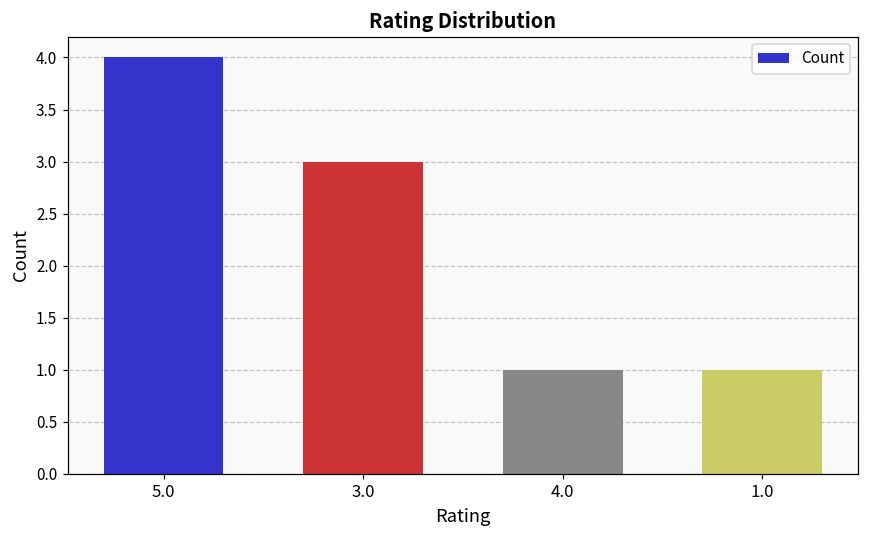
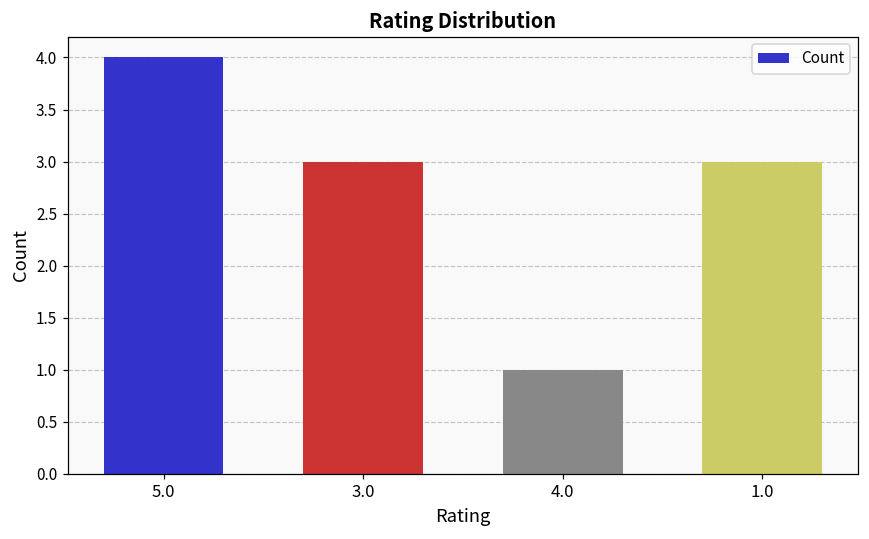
1.0: 1 -> 3
